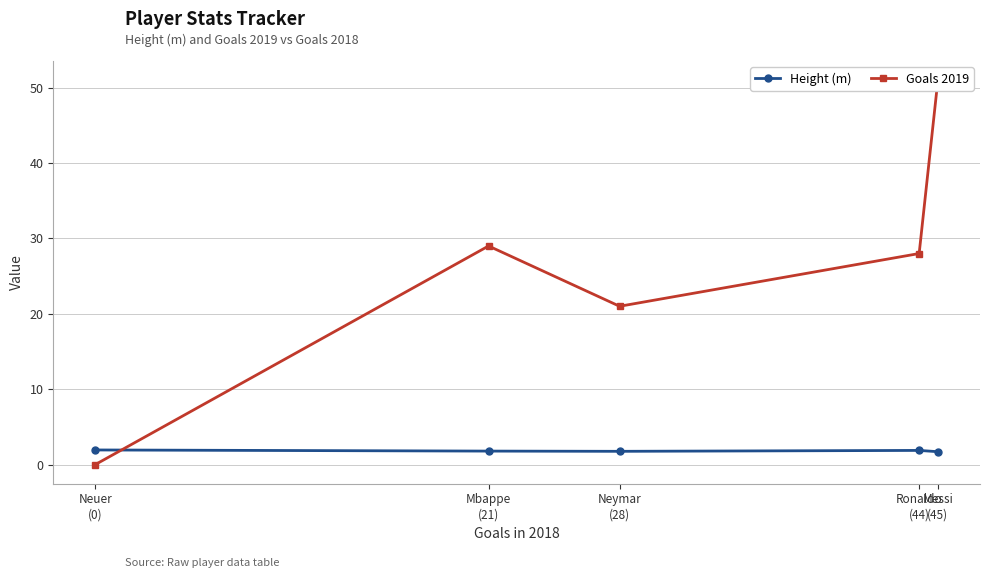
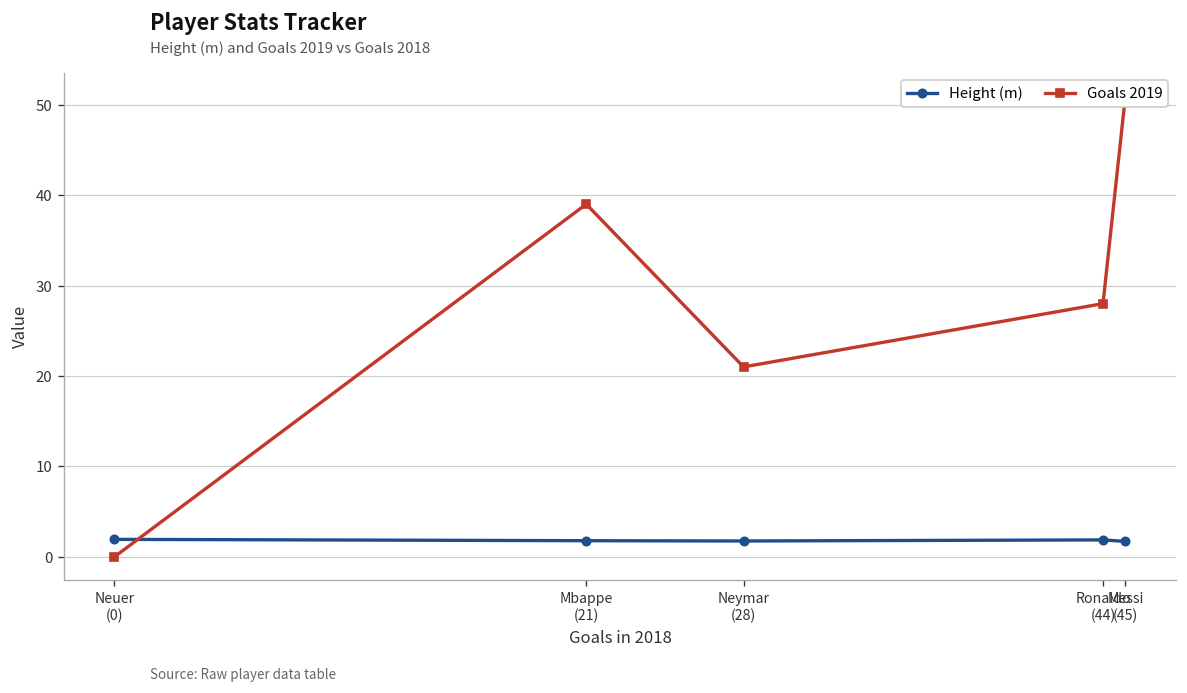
Goals 2019, Mbappe (21): 29 -> 39
